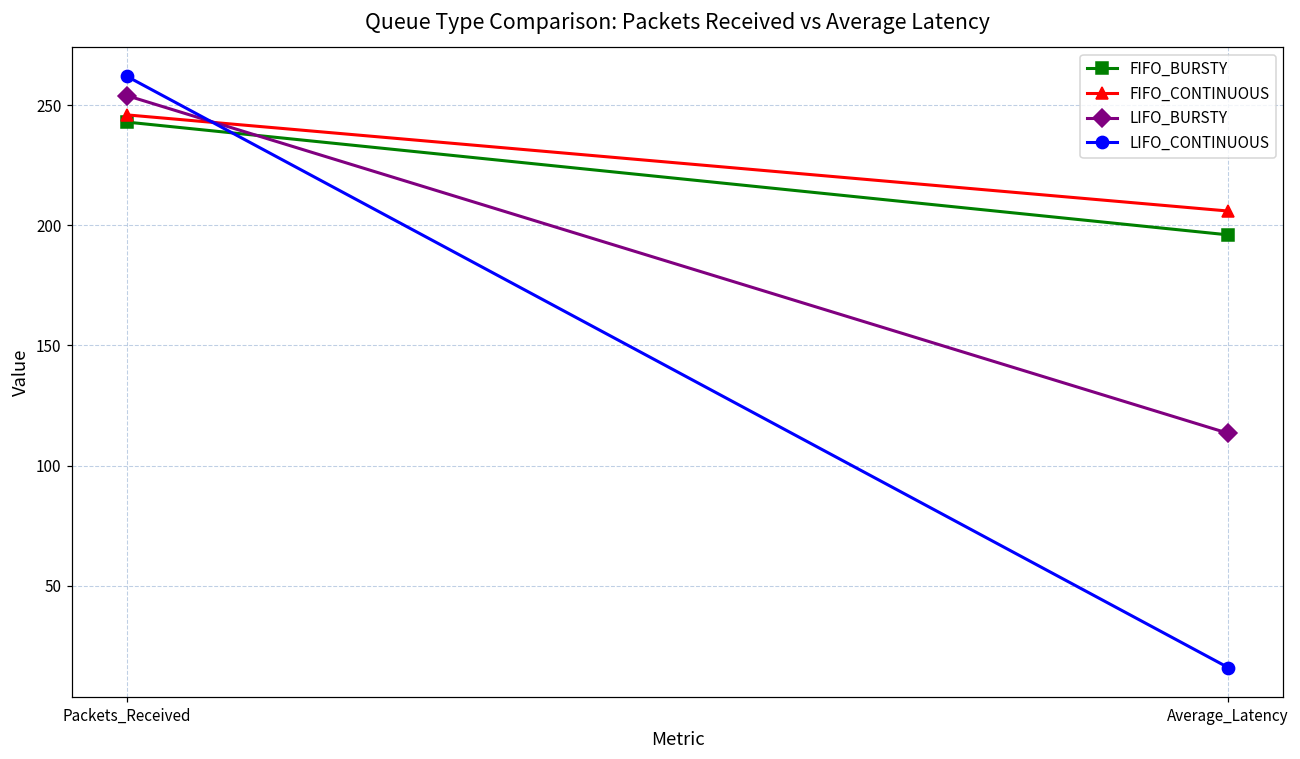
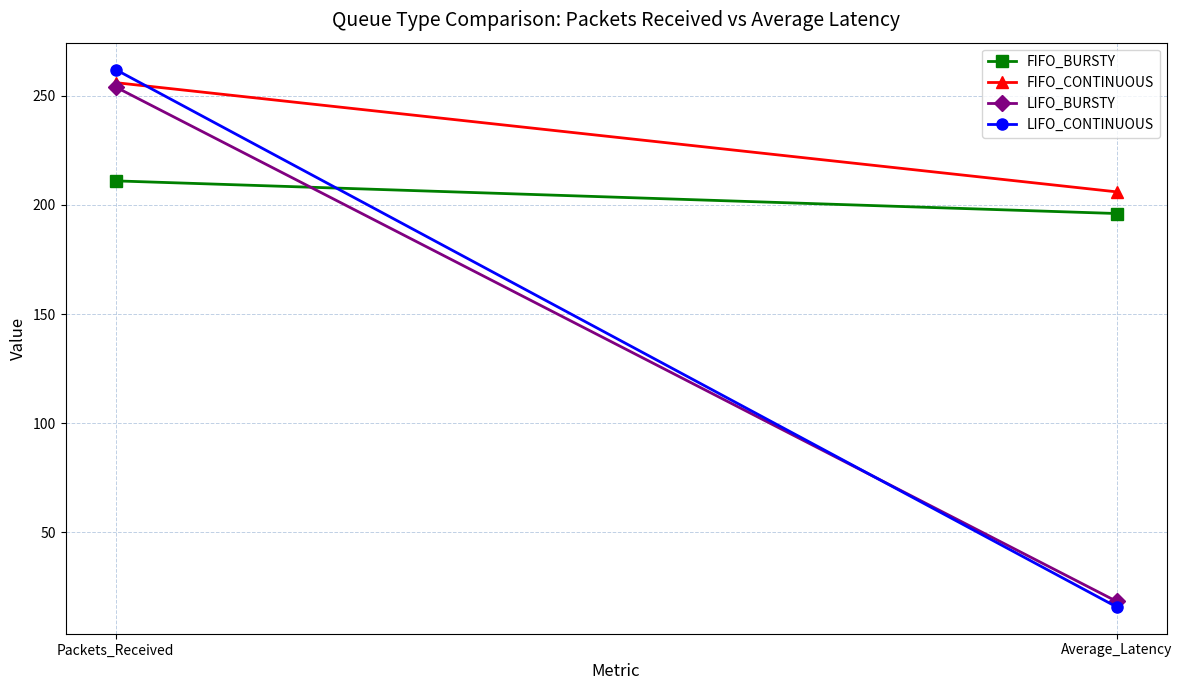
FIFO_BURSTY, Packets_Received: 243 -> 211
FIFO_CONTINUOUS, Packets_Received: 246 -> 256
LIFO_BURSTY, Average_Latency: 113 -> 18
